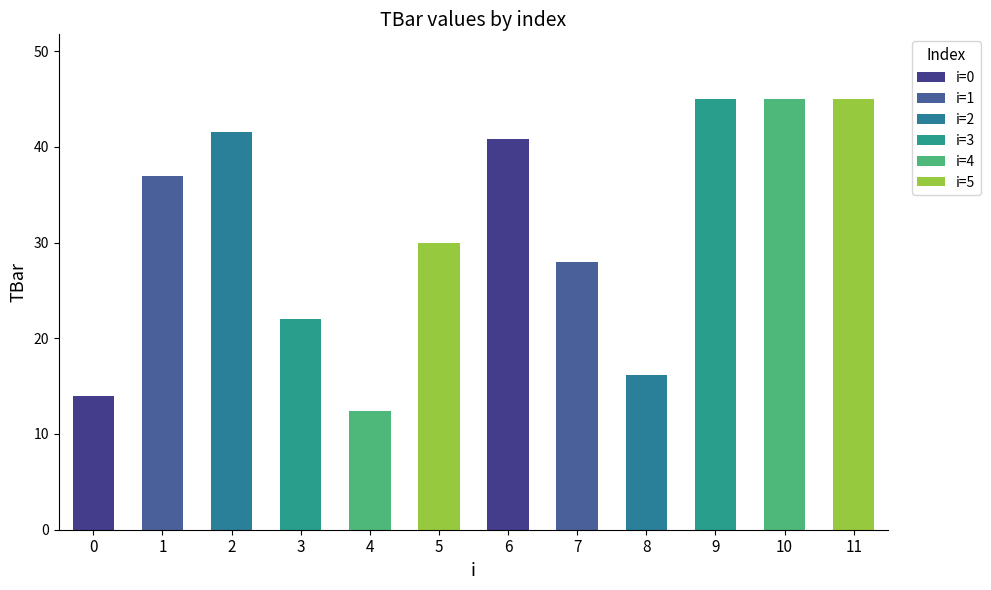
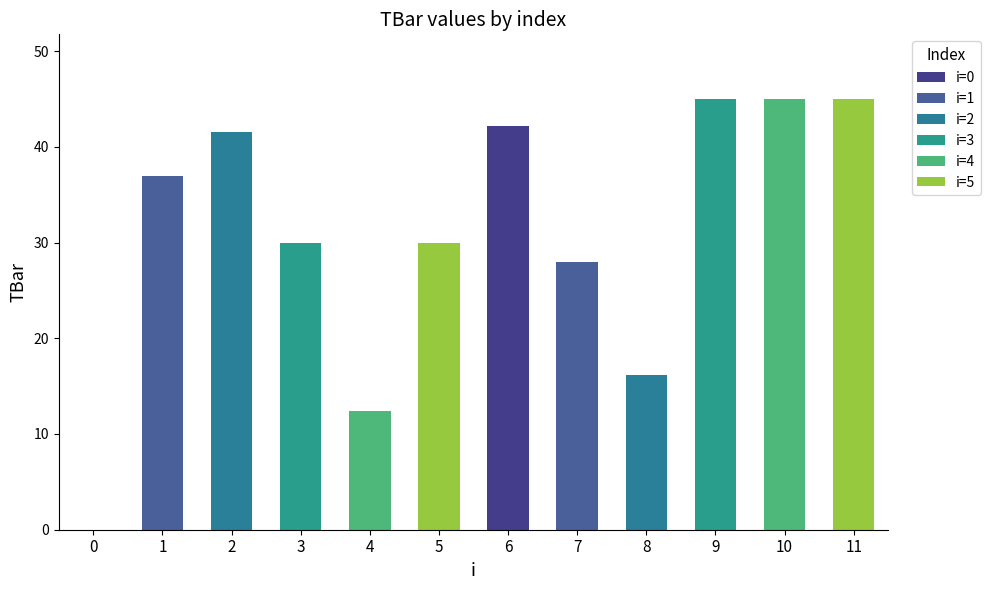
0: 14 -> 0
3: 22 -> 30
6: 41 -> 42
